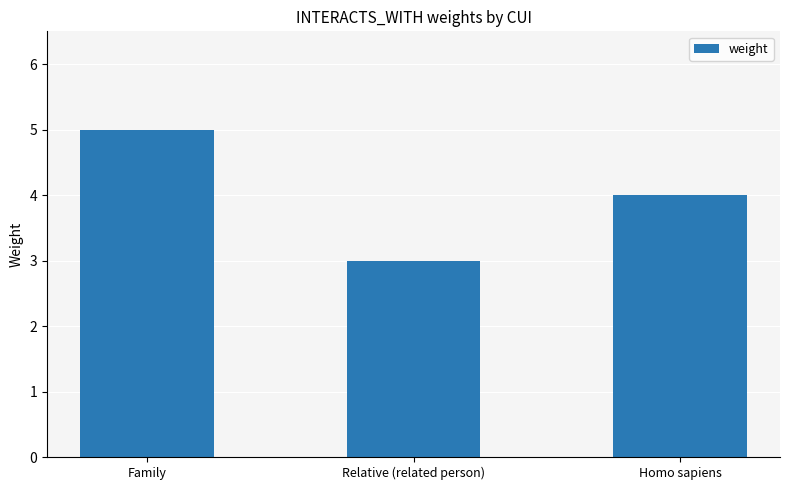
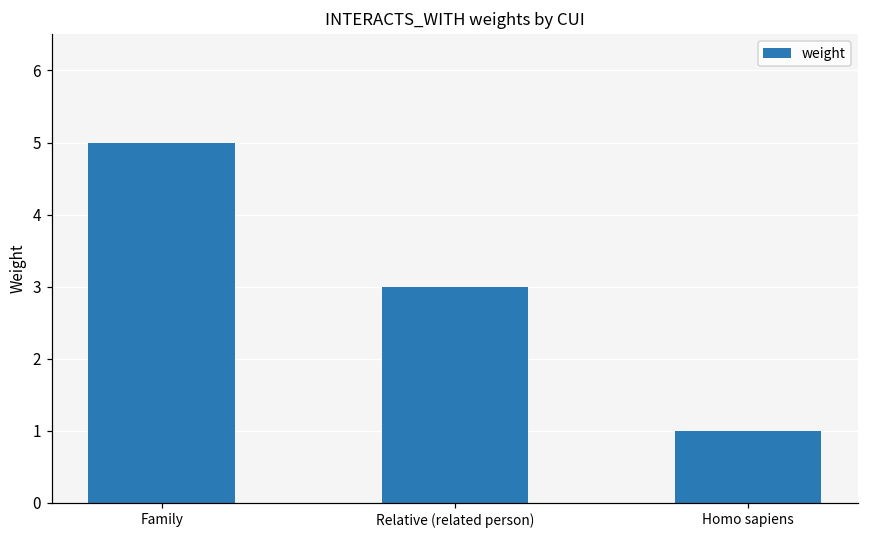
Homo sapiens: 4 -> 1
